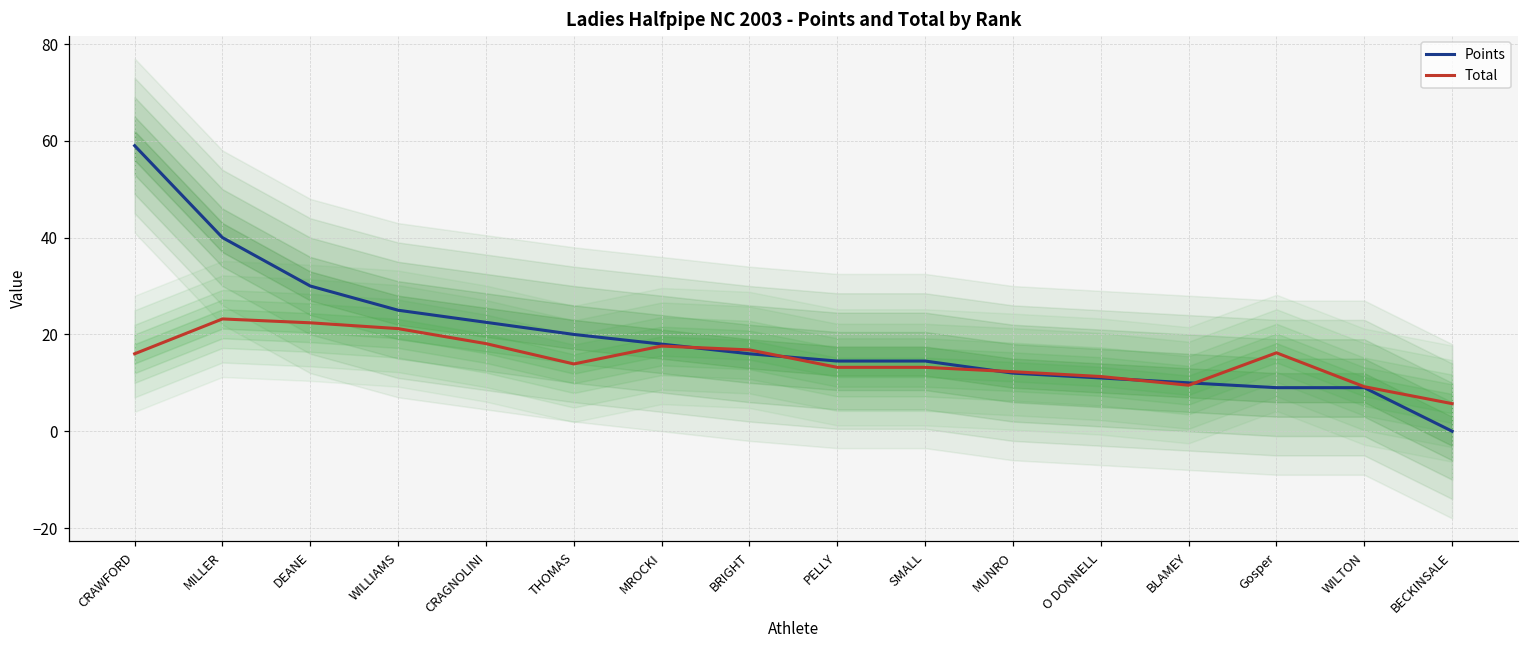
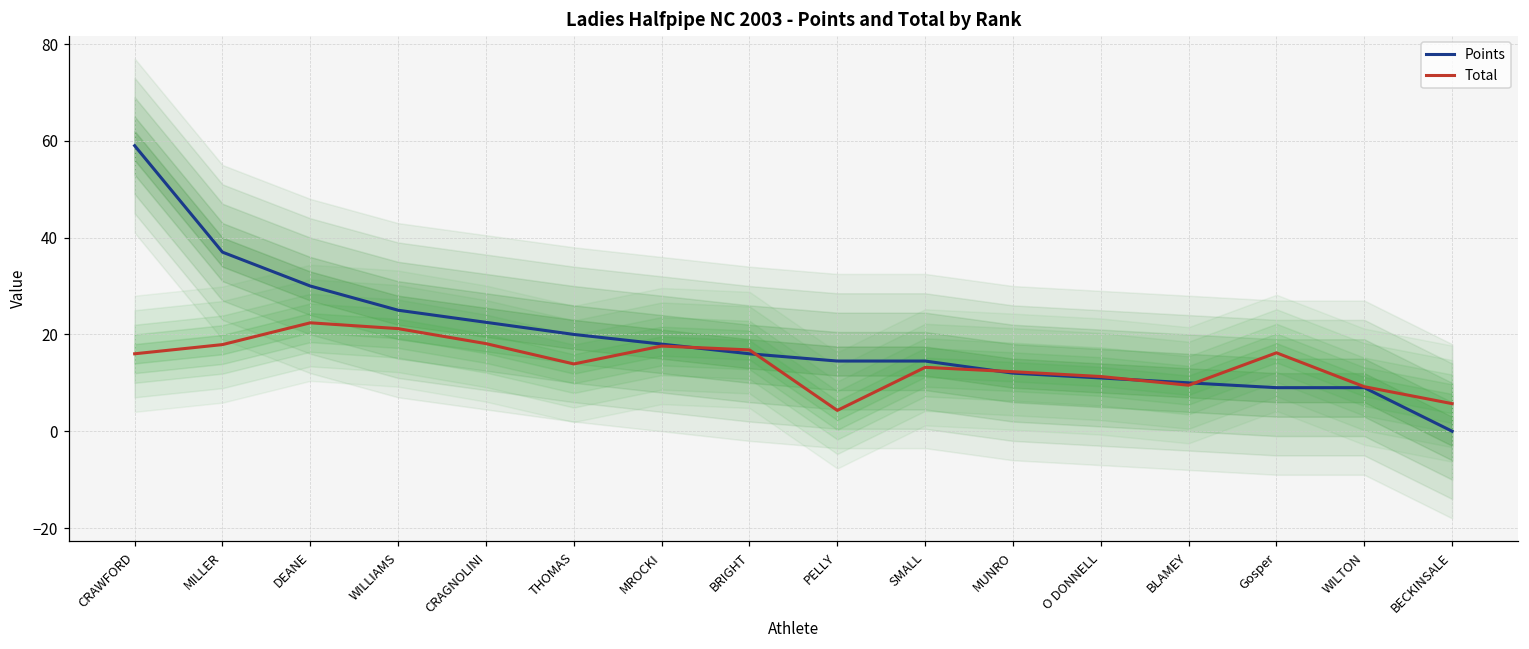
Points, MILLER: 40 -> 37
Total, MILLER: 23 -> 18
Total, PELLY: 13 -> 4
